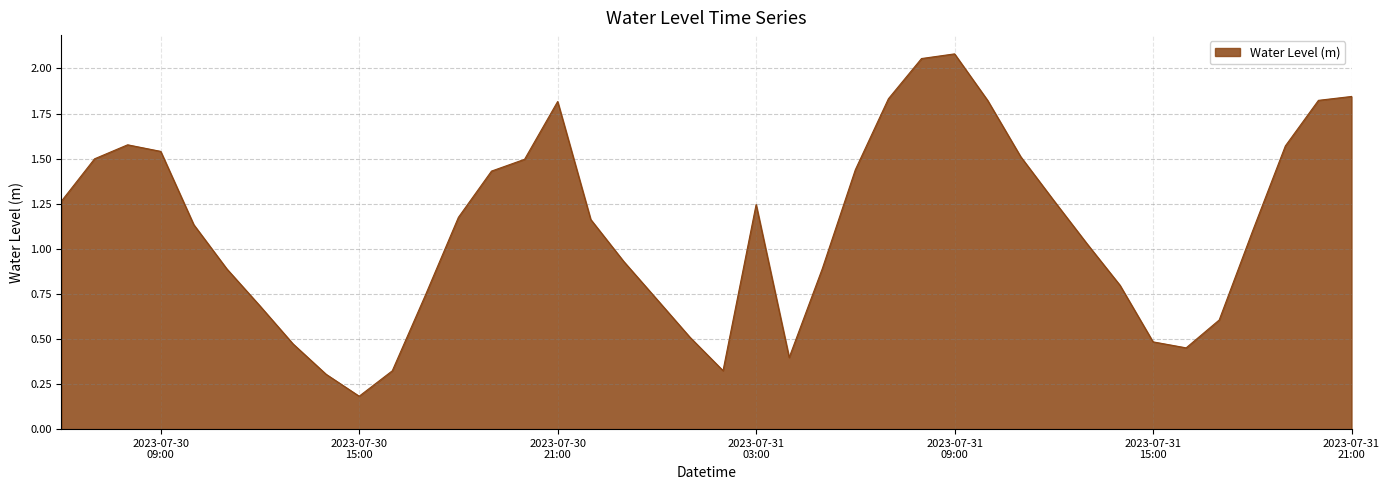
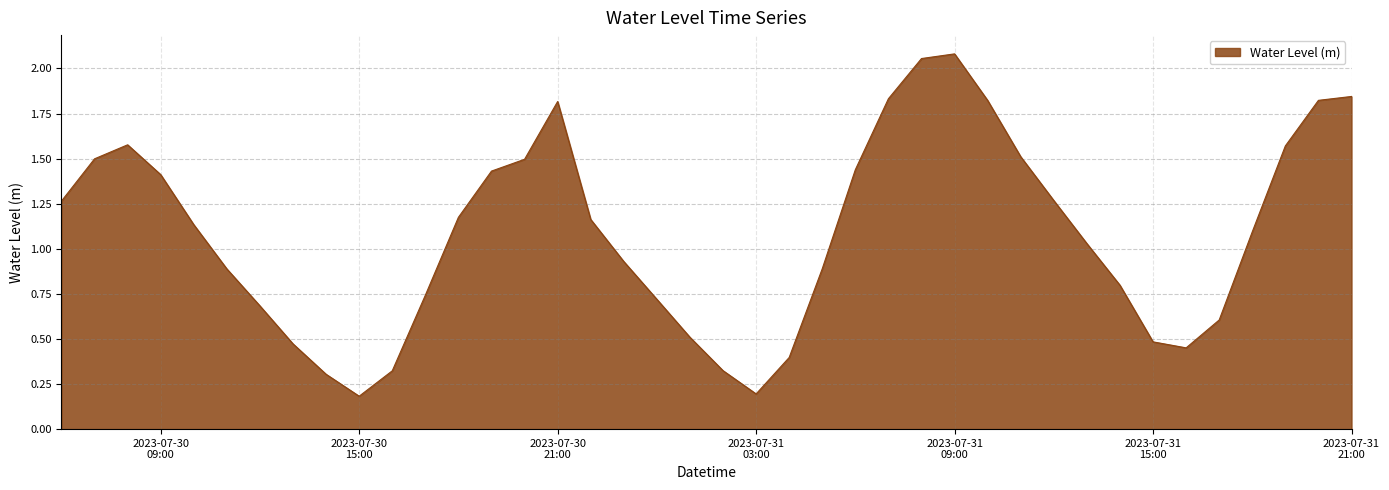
2023-07-30 09:00: 1.54 -> 1.41
2023-07-31 03:00: 1.25 -> 0.20
